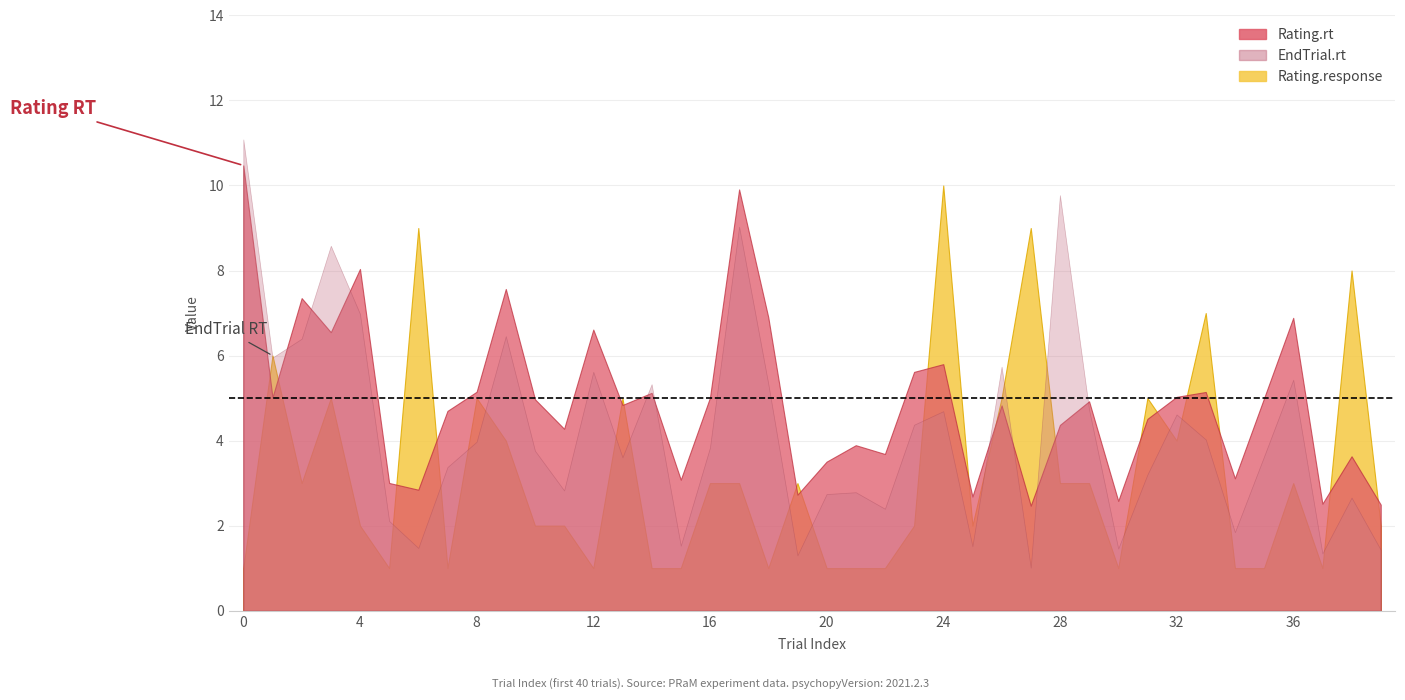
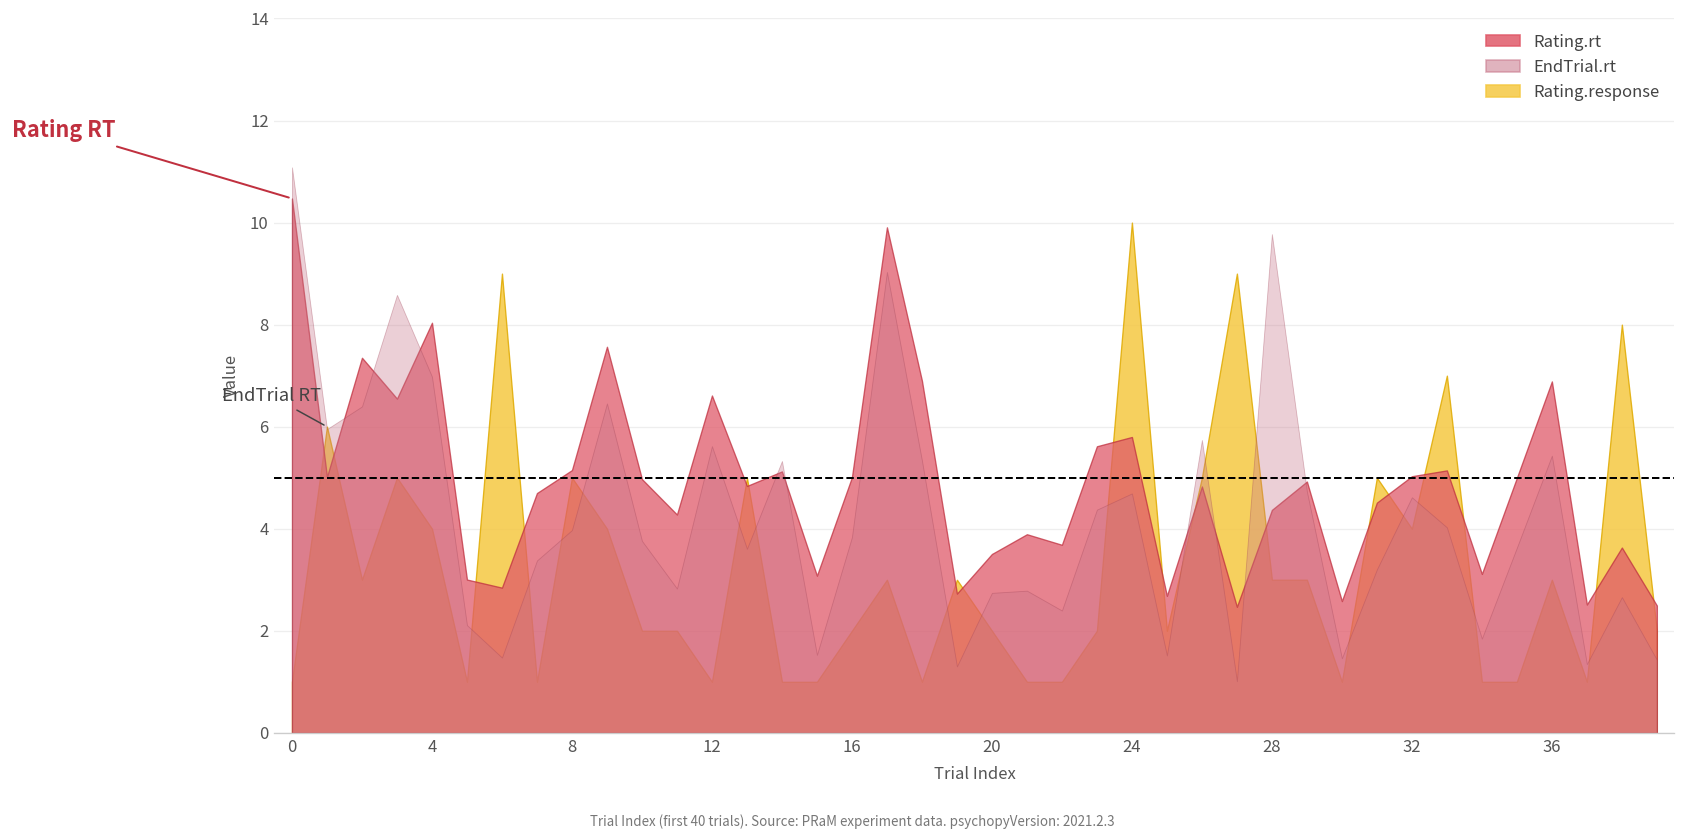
Rating.response, 4: 2 -> 4
Rating.response, 16: 3 -> 2
Rating.response, 20: 1 -> 2
